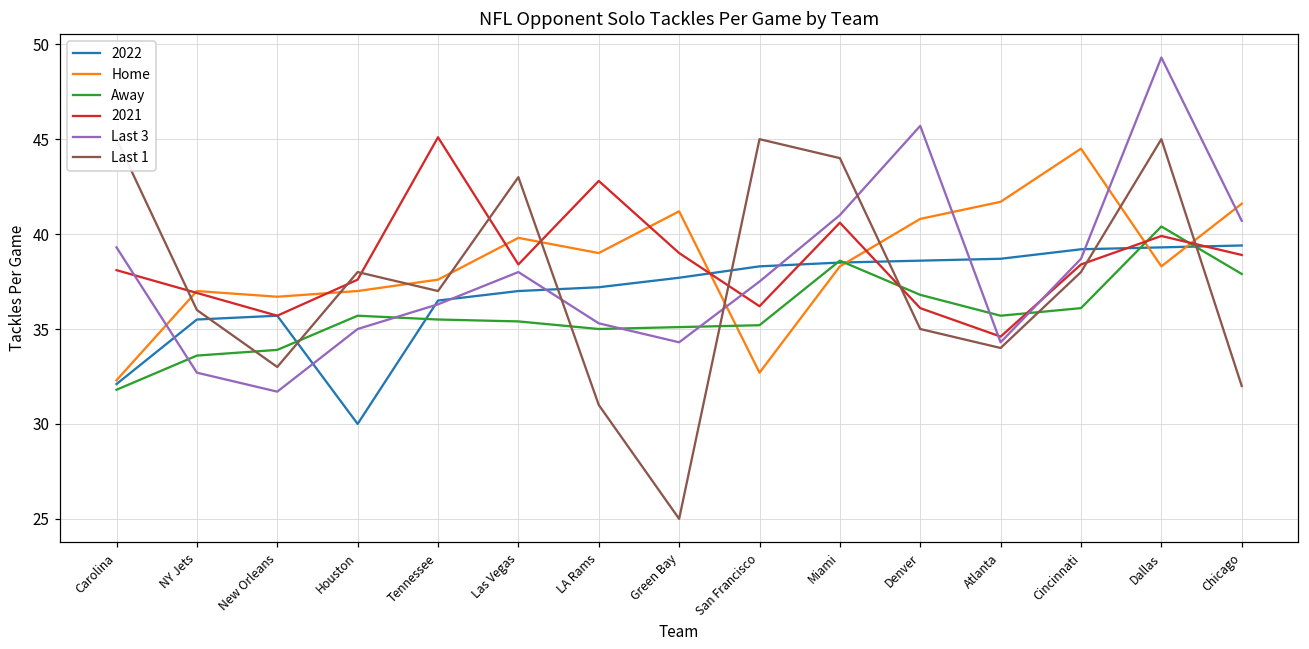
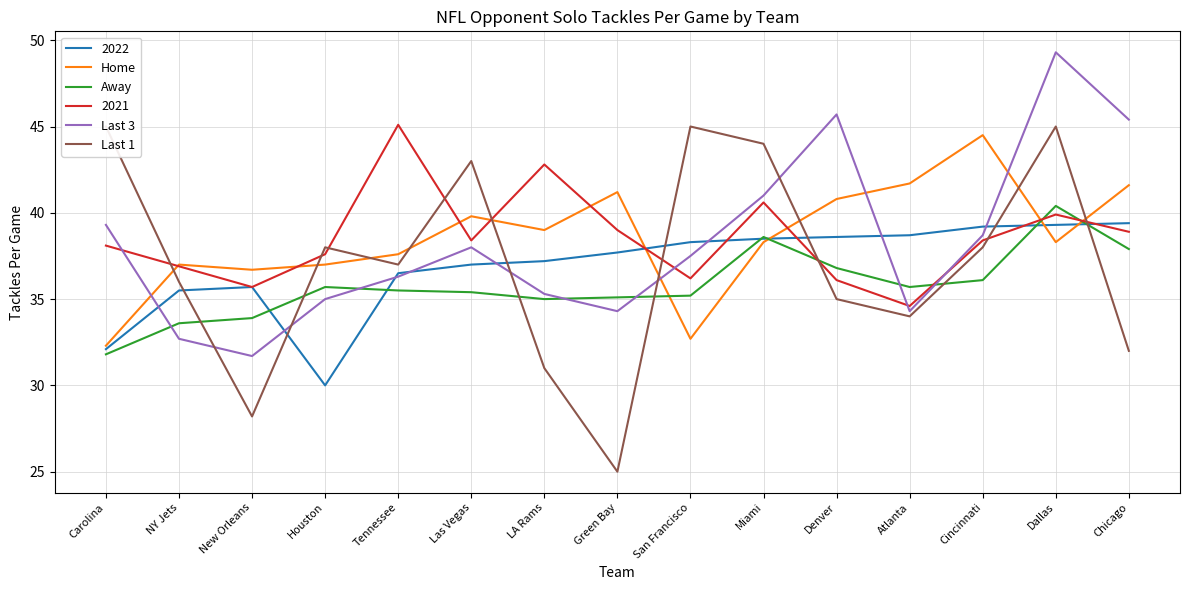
Last 1, New Orleans: 33.0 -> 28.2
Last 3, Chicago: 40.7 -> 45.4
